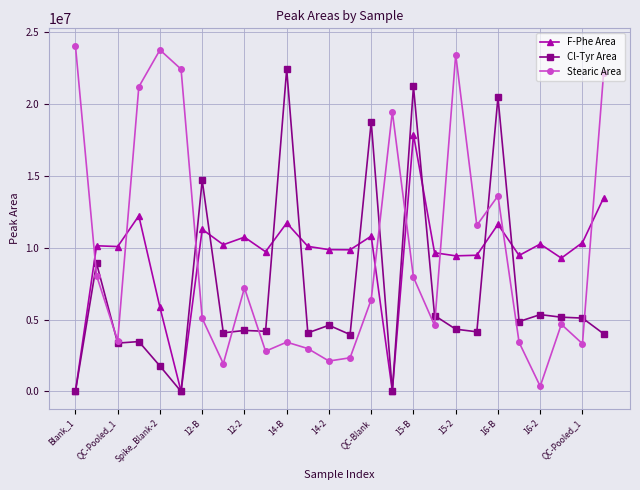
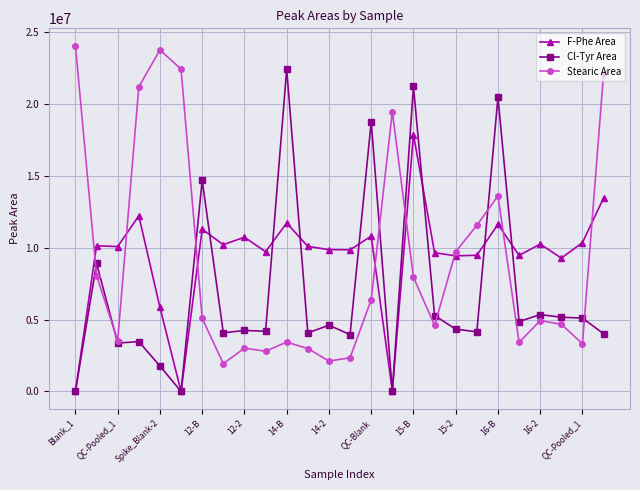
Stearic Area, 12-2: 7200000 -> 3000000
Stearic Area, 15-2: 23400000 -> 9700000
Stearic Area, 16-2: 400000 -> 4900000
